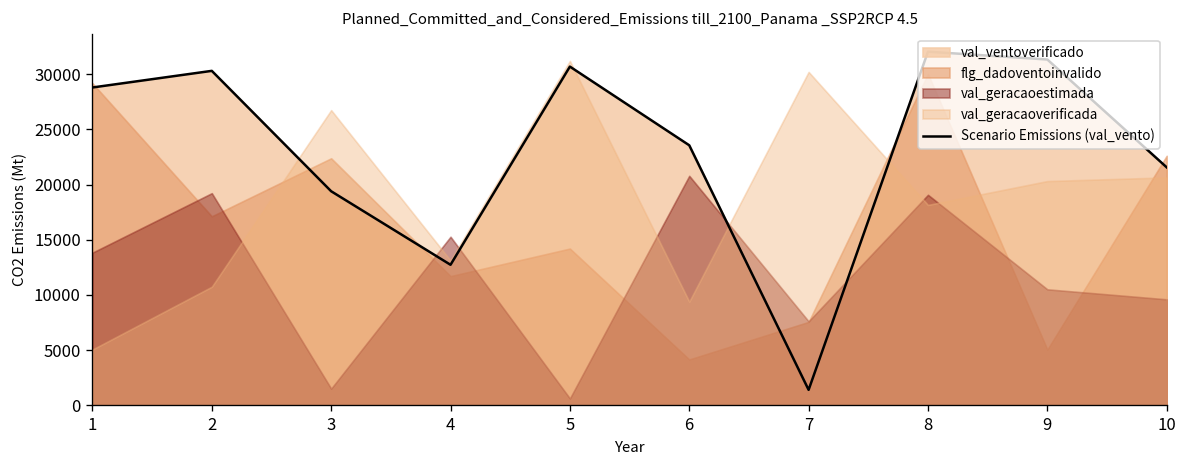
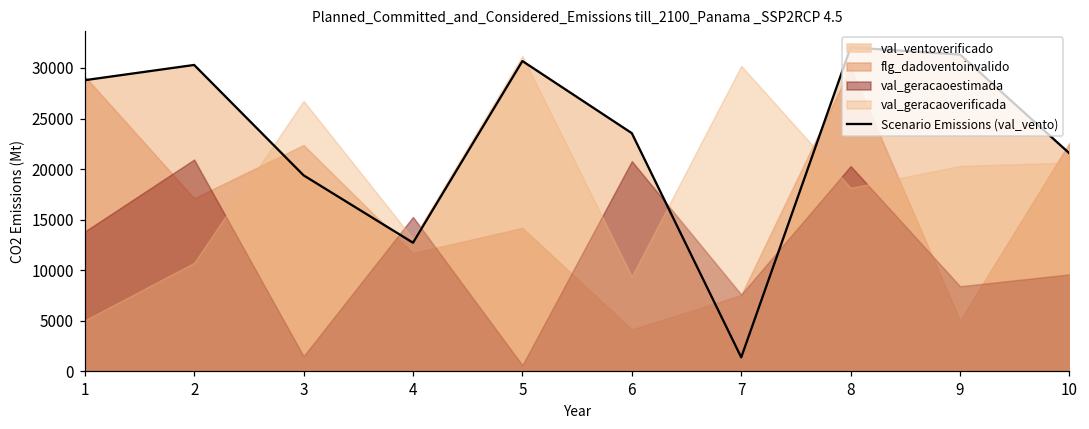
val_geracaoestimada, 2: 19000 -> 21000
val_geracaoestimada, 8: 19000 -> 20000
val_geracaoestimada, 9: 11000 -> 8000
